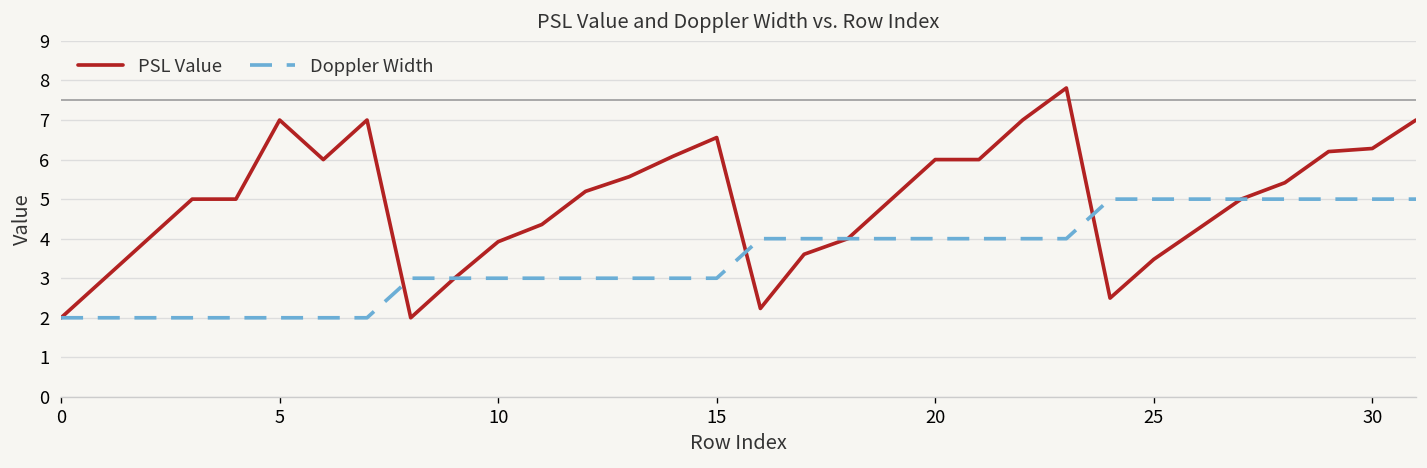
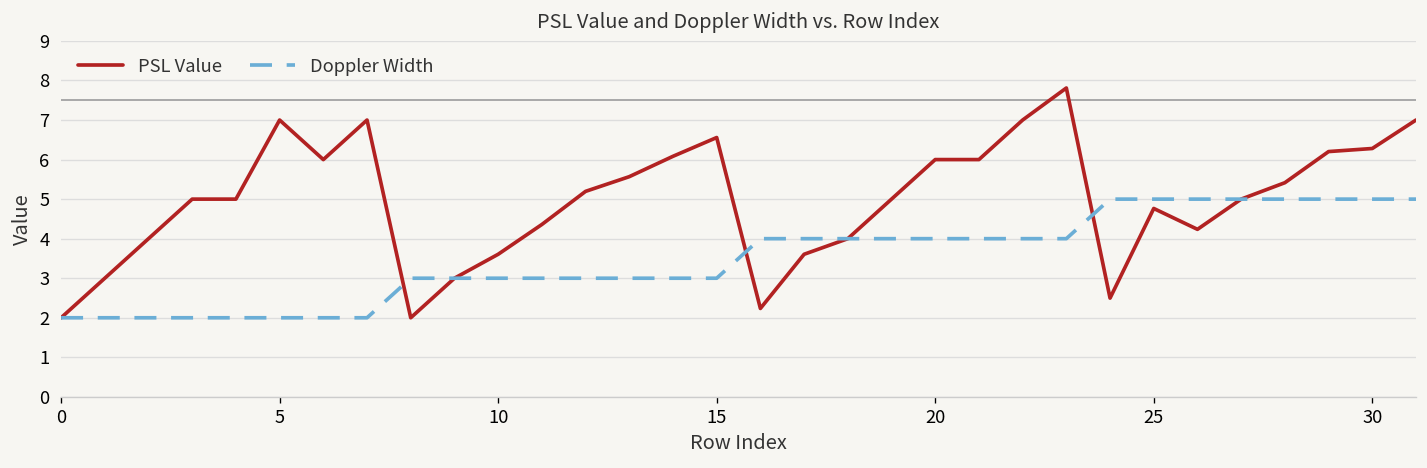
PSL Value, 10: 3.9 -> 3.6
PSL Value, 25: 3.5 -> 4.8
